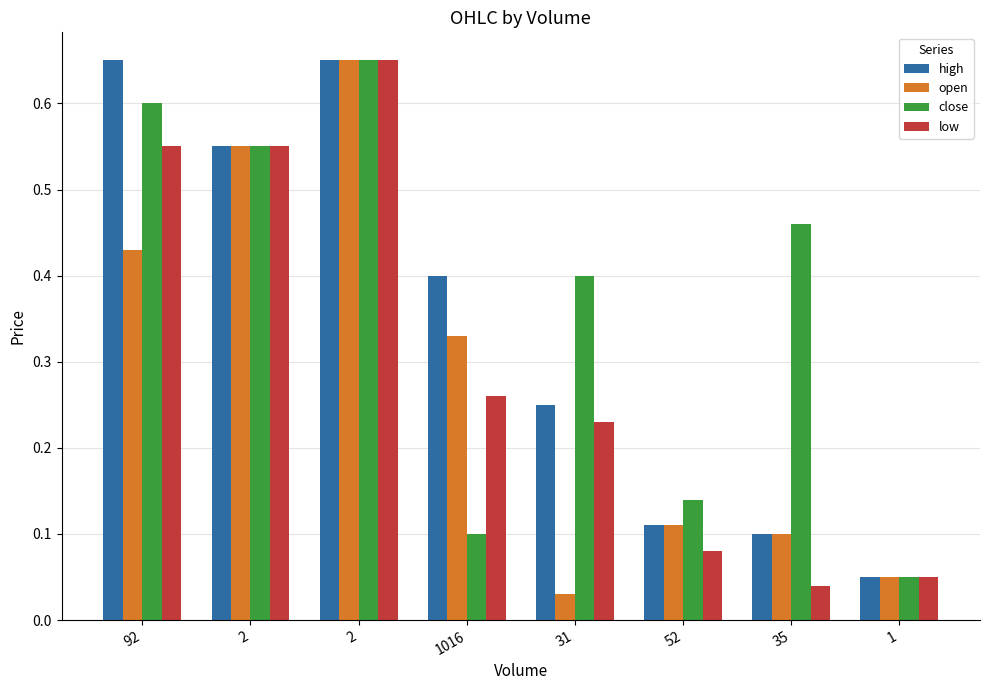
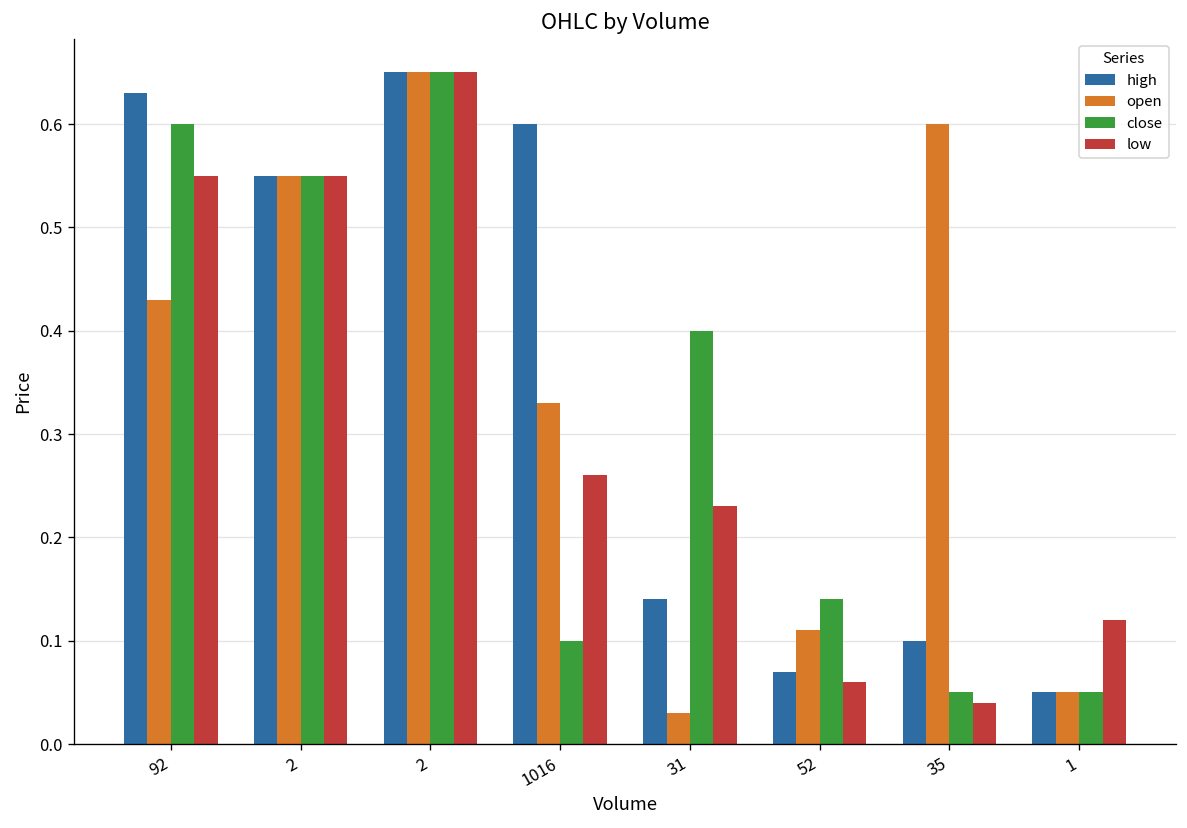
high, 92: 0.65 -> 0.63
high, 1016: 0.4 -> 0.6
high, 31: 0.25 -> 0.14
high, 52: 0.11 -> 0.07
low, 52: 0.08 -> 0.06
open, 35: 0.1 -> 0.6
close, 35: 0.46 -> 0.05
low, 1: 0.05 -> 0.12
